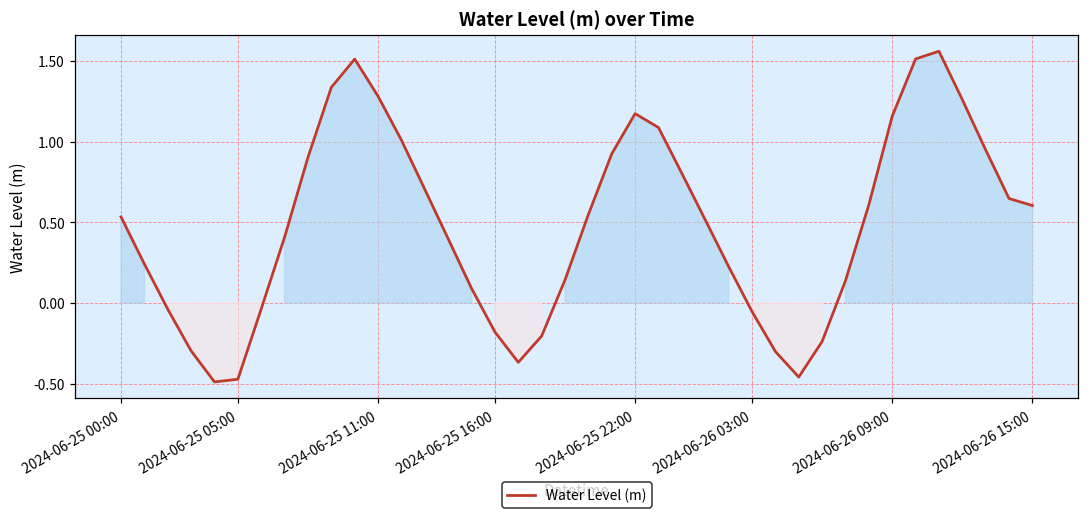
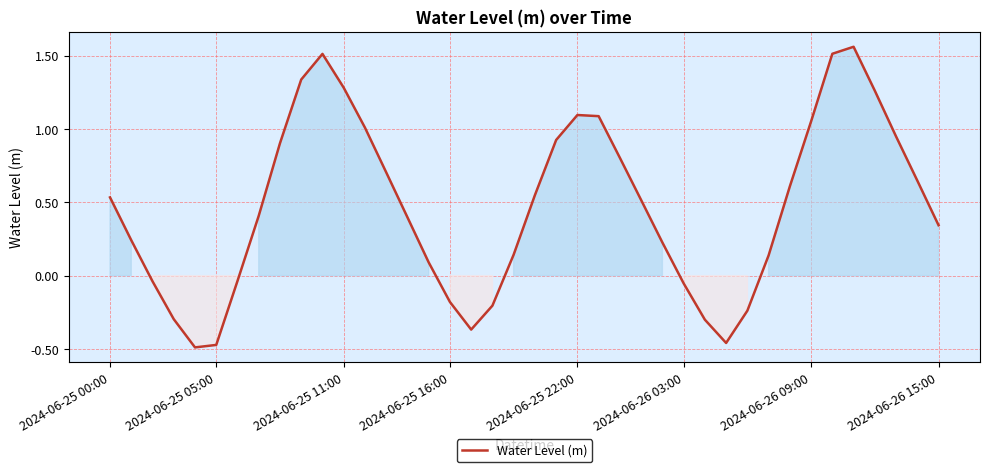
2024-06-25 22:00: 1.17 -> 1.10
2024-06-26 09:00: 1.16 -> 1.05
2024-06-26 15:00: 0.60 -> 0.34
